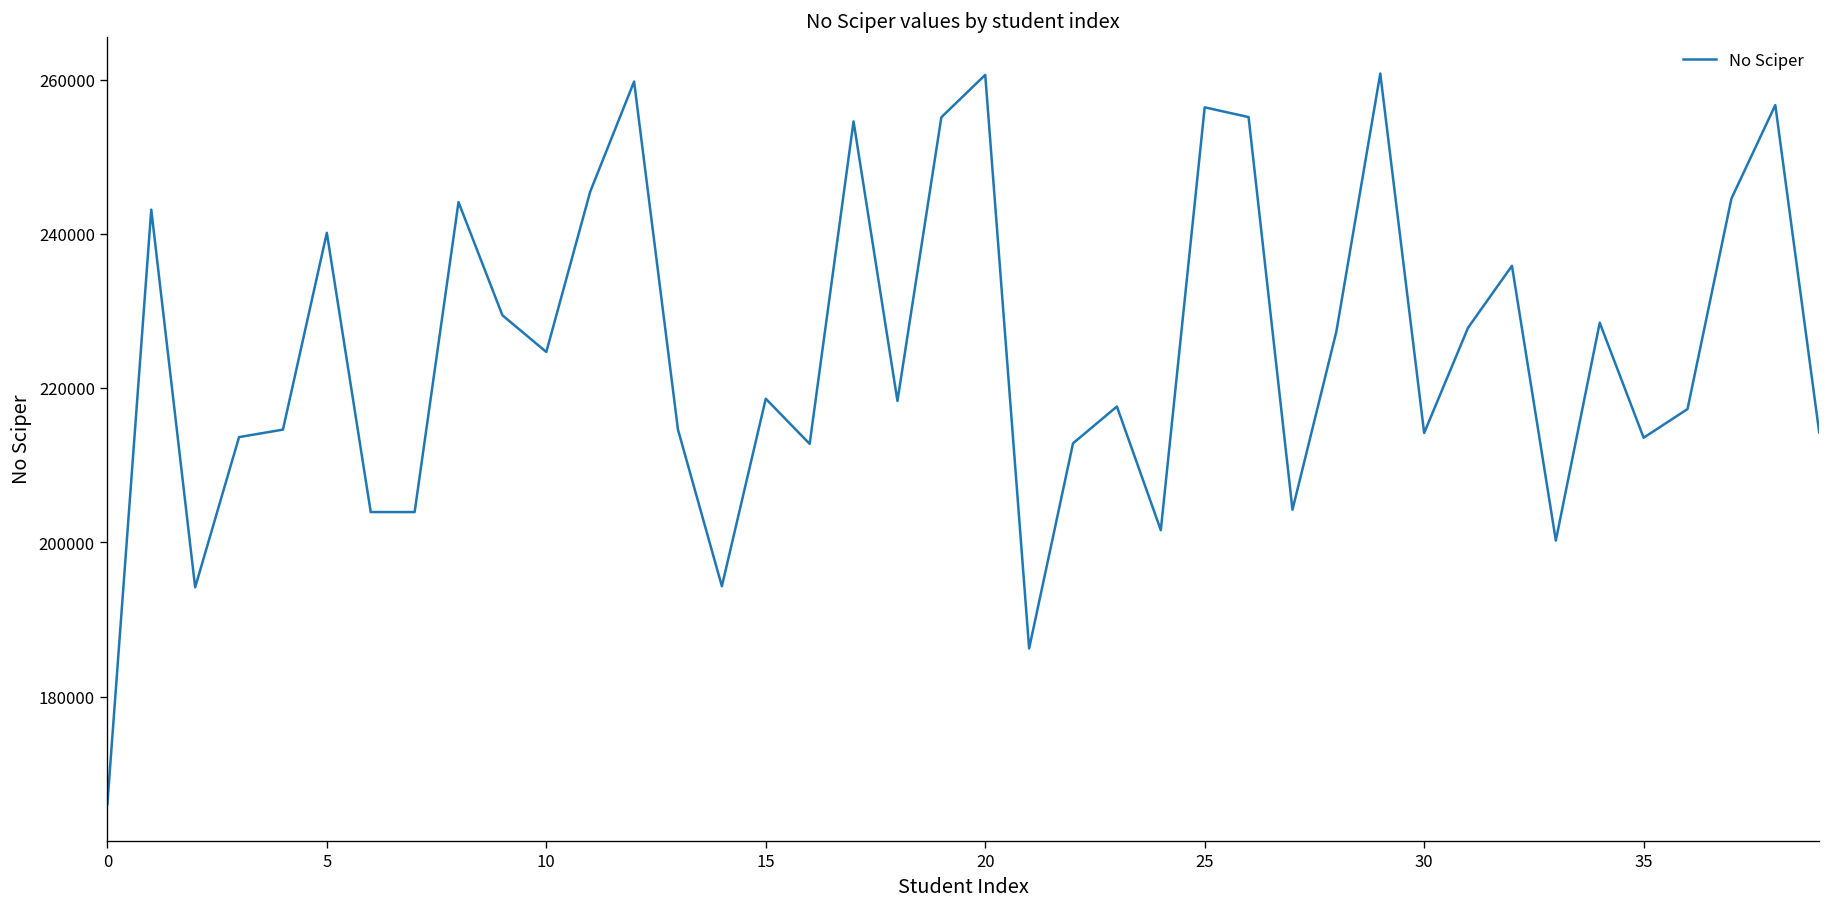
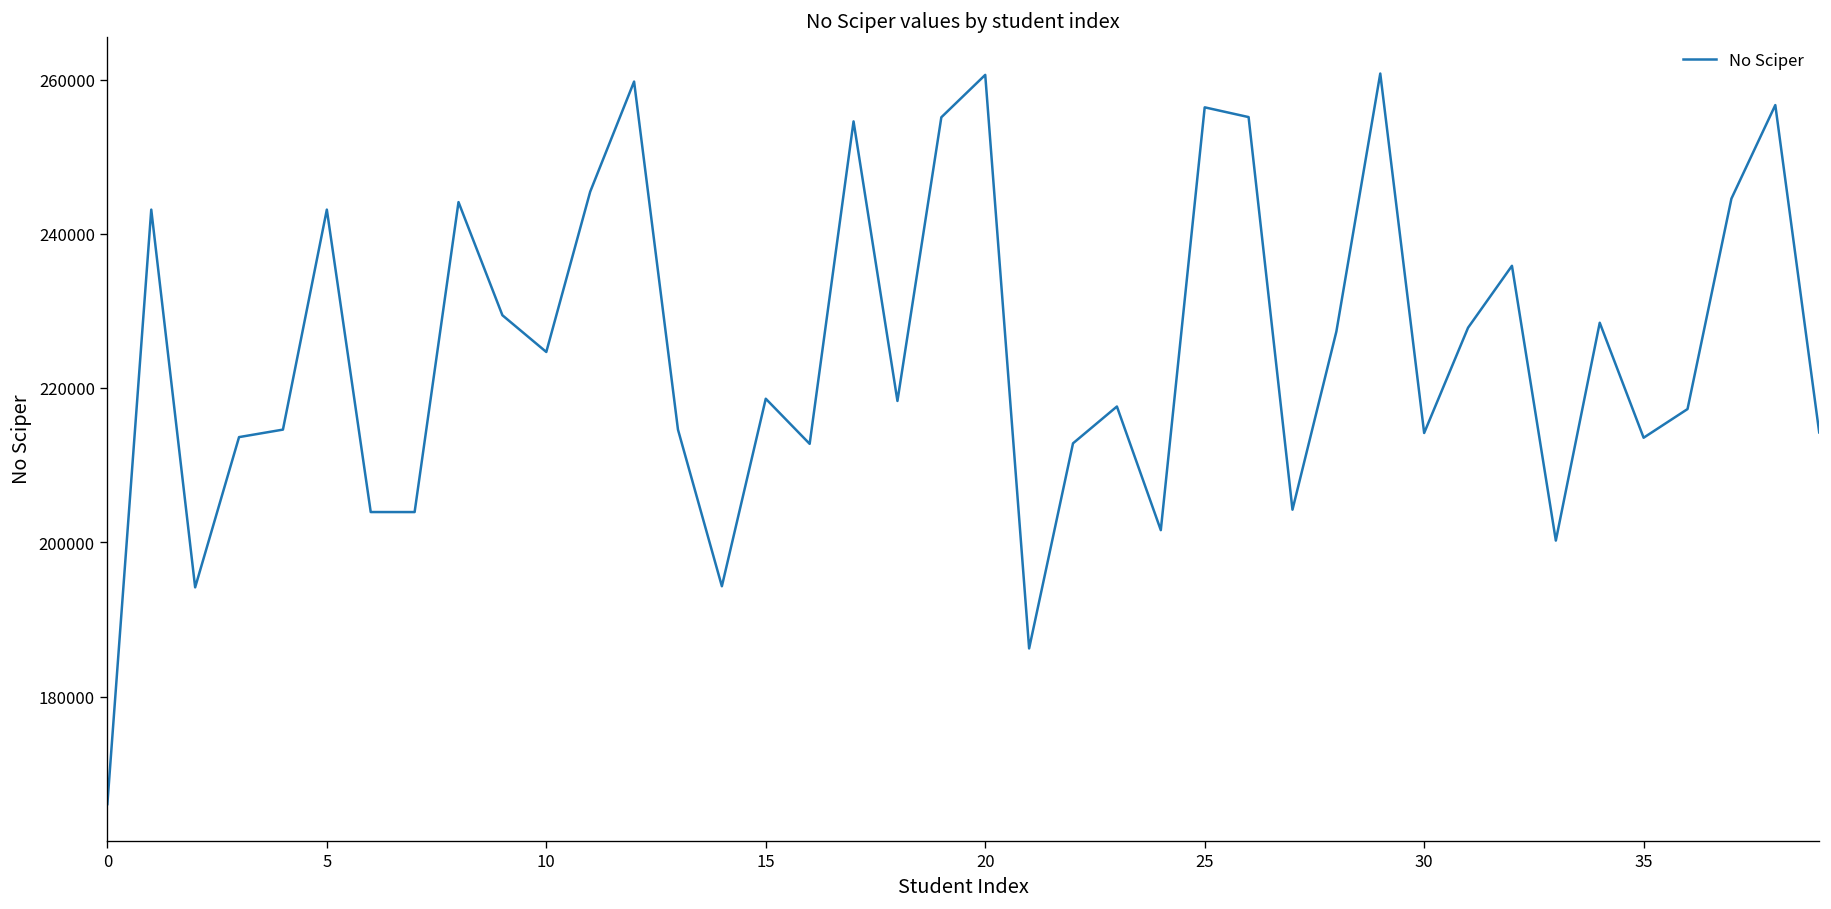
5: 240000 -> 243000
